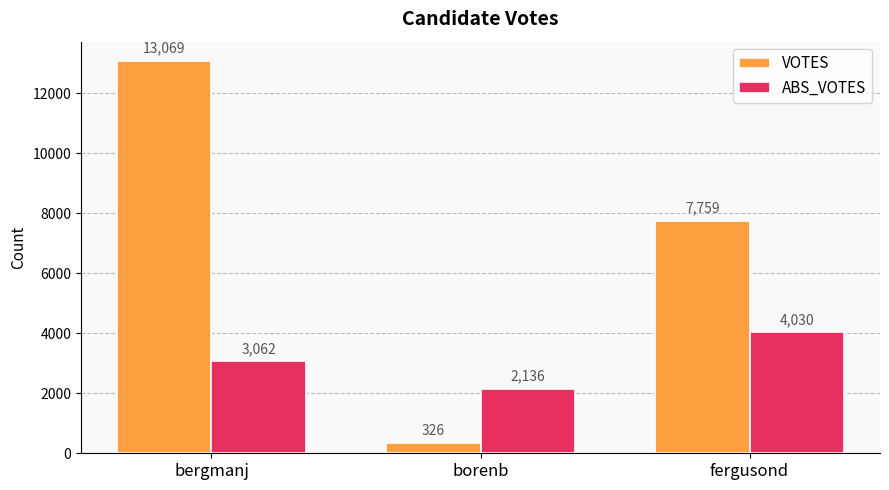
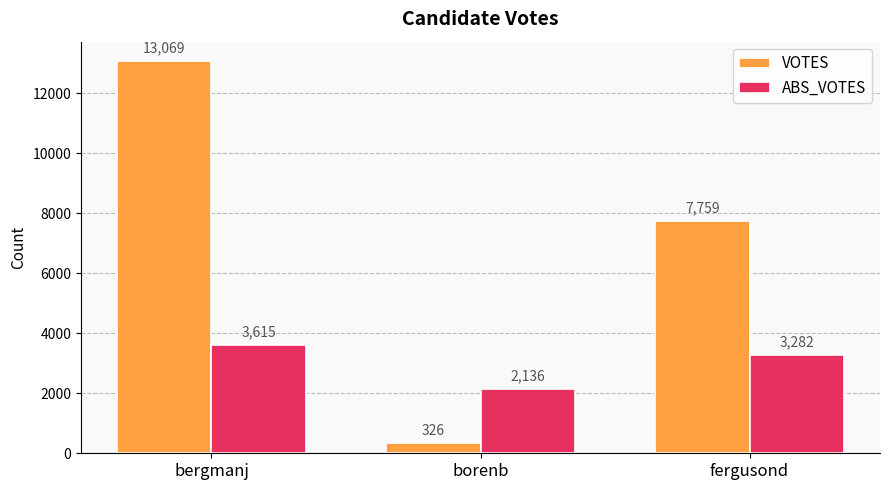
ABS_VOTES, bergmanj: 3,062 -> 3,615
ABS_VOTES, fergusond: 4,030 -> 3,282
